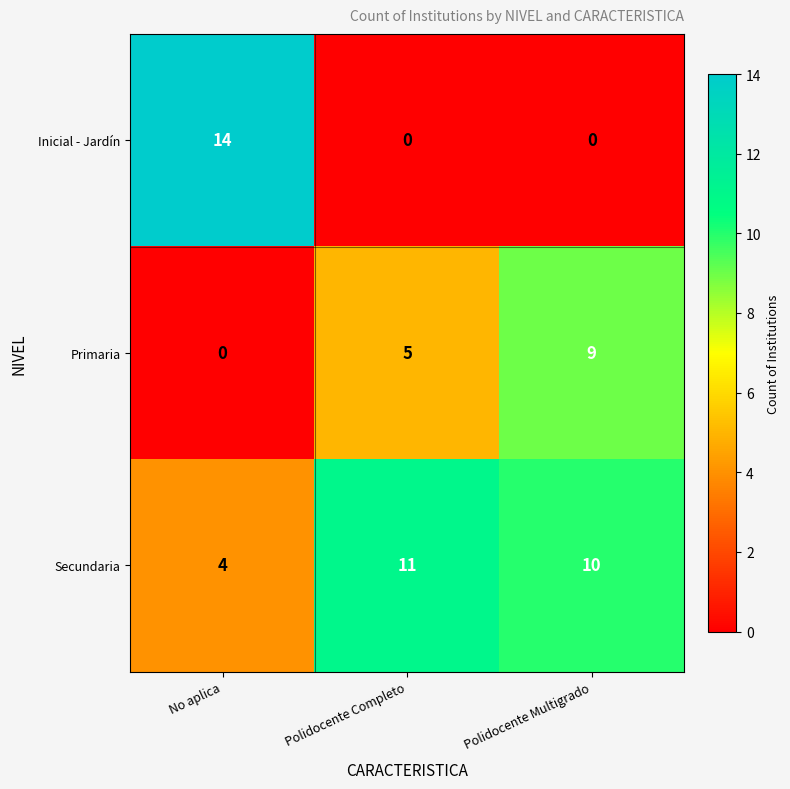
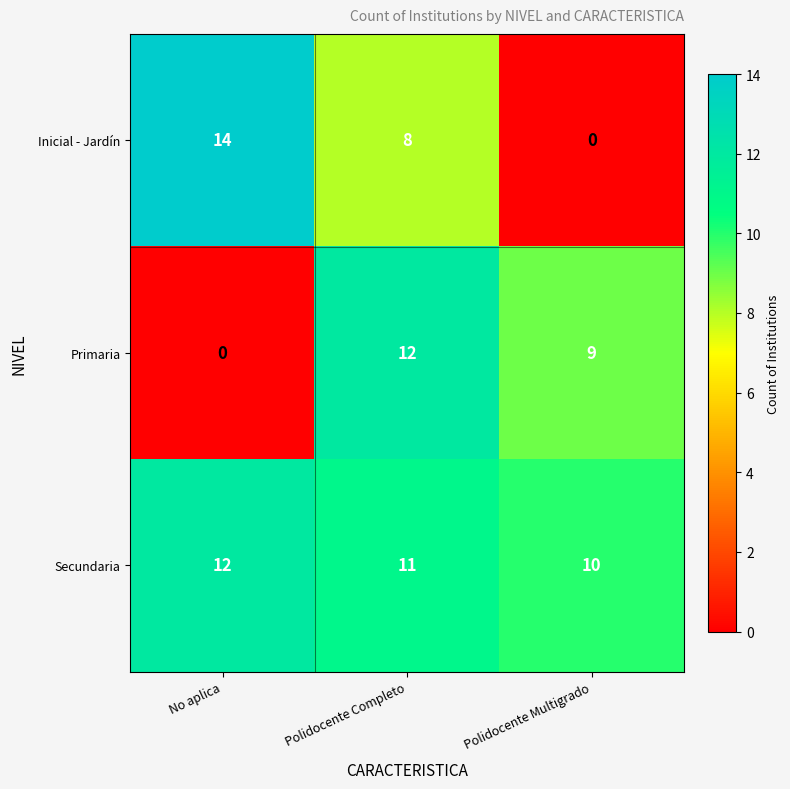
Inicial - Jardín, Polidocente Completo: 0 -> 8
Primaria, Polidocente Completo: 5 -> 12
Secundaria, No aplica: 4 -> 12
